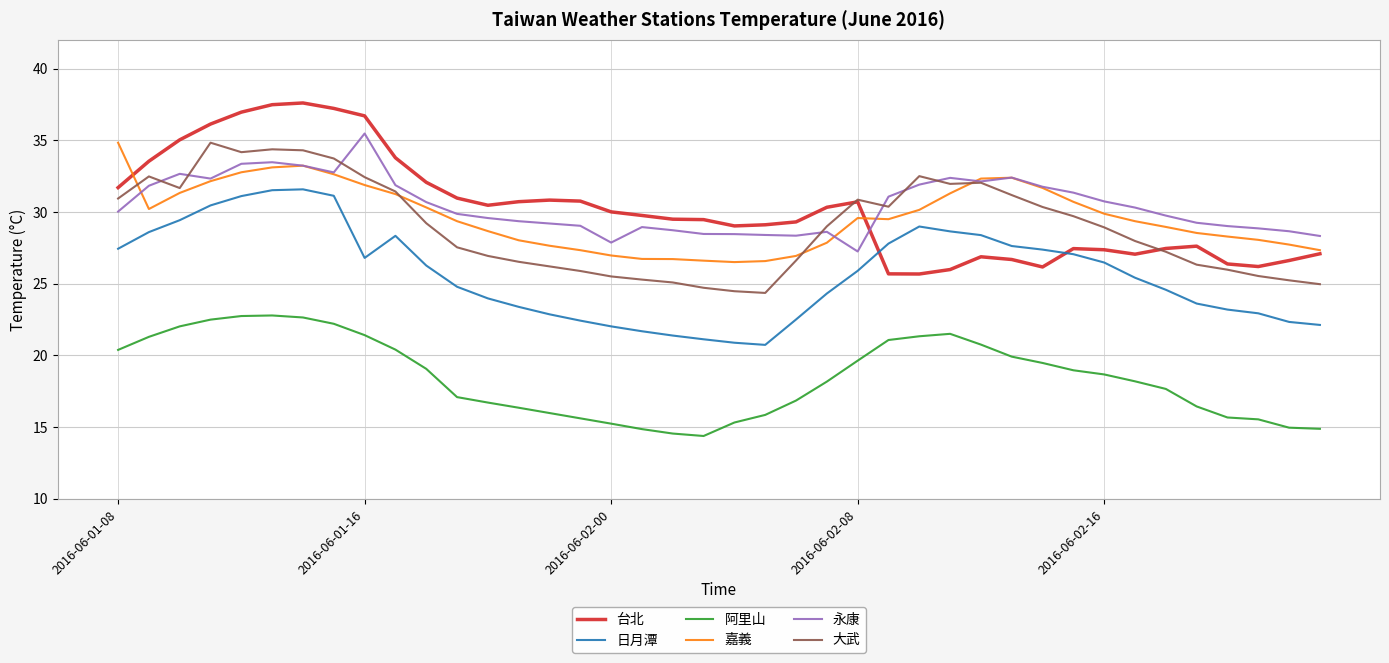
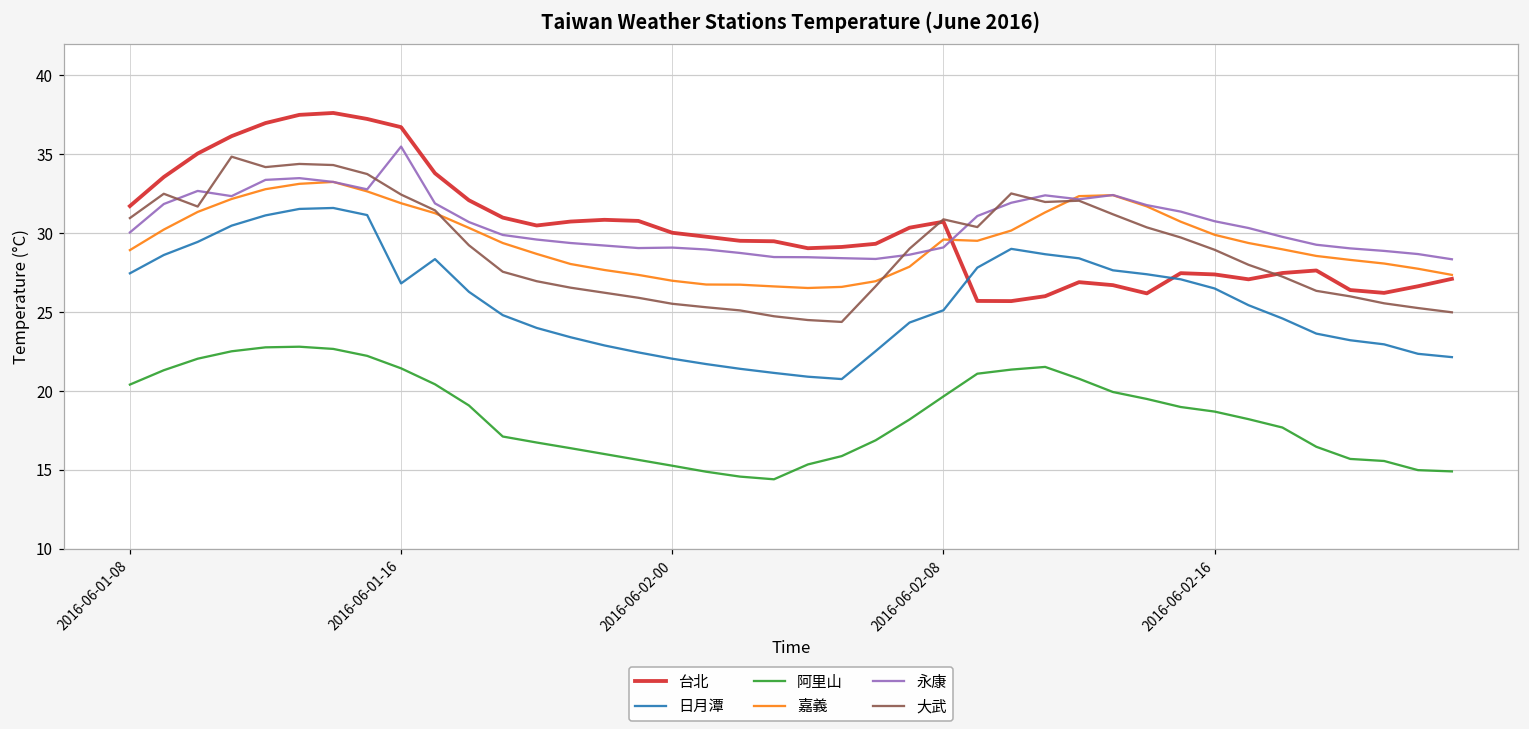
嘉義, 2016-06-01-08: 34.8 -> 28.9
永康, 2016-06-02-00: 27.9 -> 29.1
日月潭, 2016-06-02-08: 25.9 -> 25.1
永康, 2016-06-02-08: 27.3 -> 29.1
